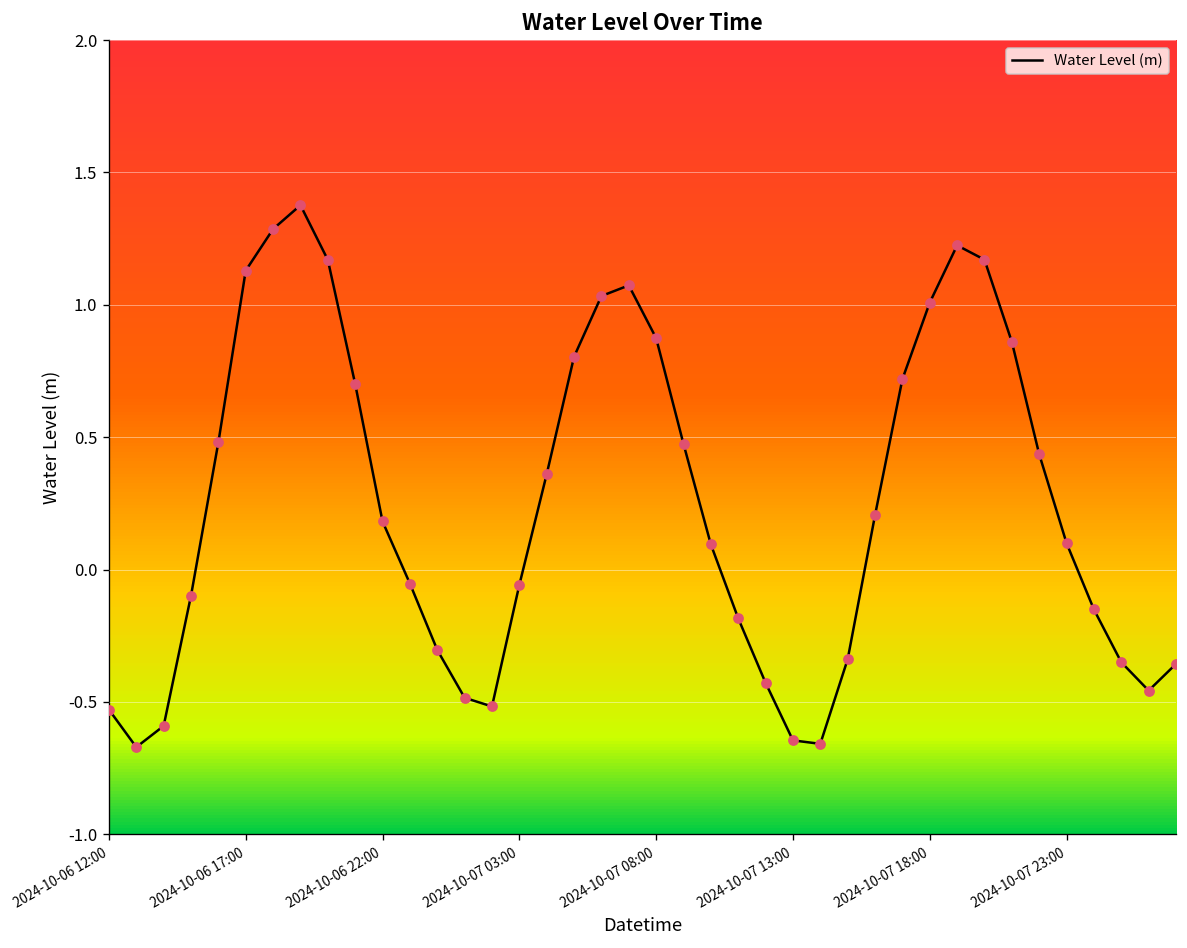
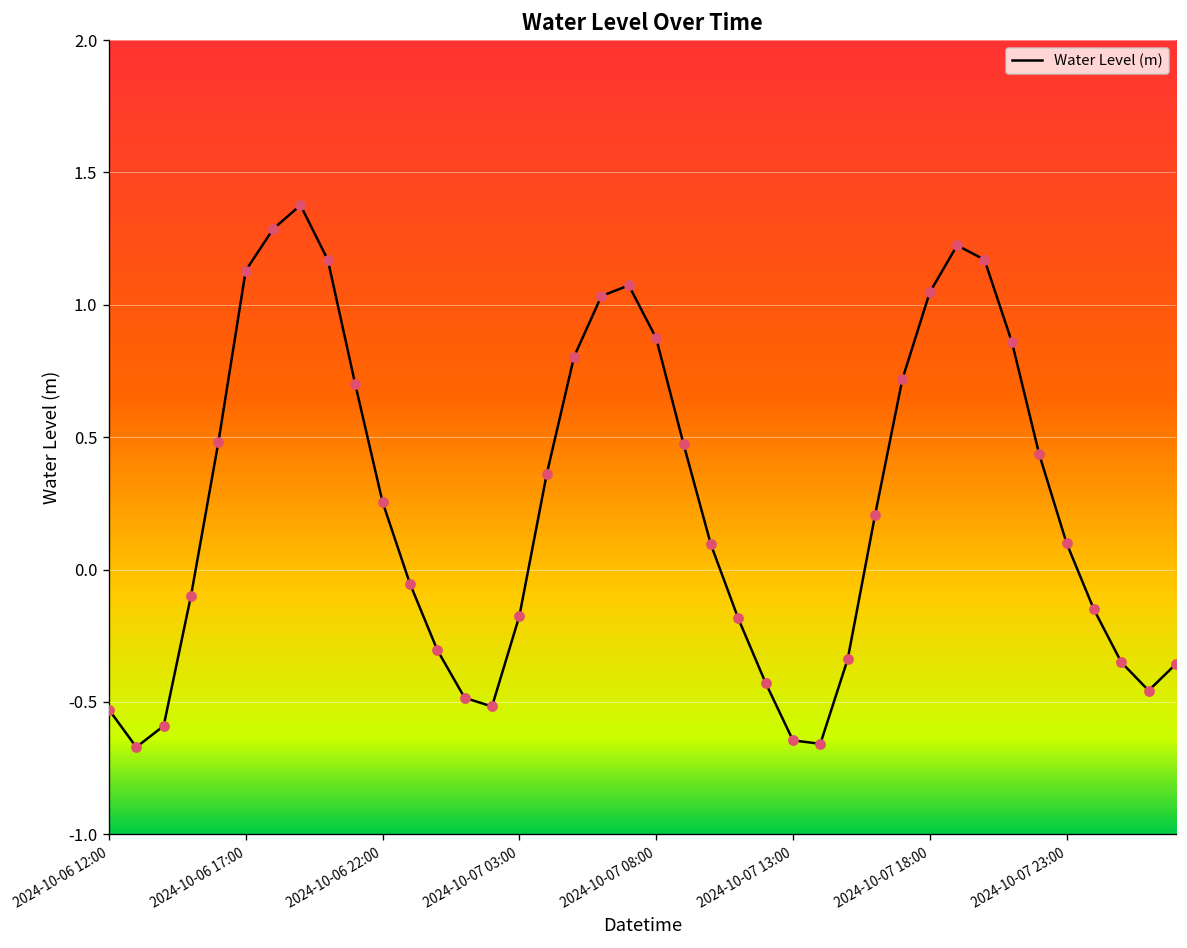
2024-10-06 22:00: 0.18 -> 0.26
2024-10-07 03:00: -0.06 -> -0.18
2024-10-07 18:00: 1.01 -> 1.05
